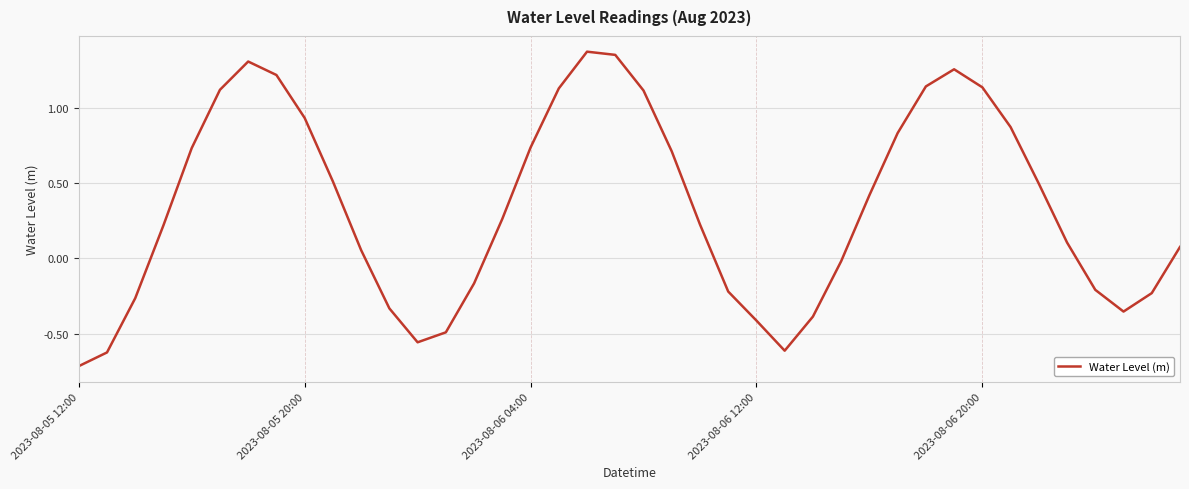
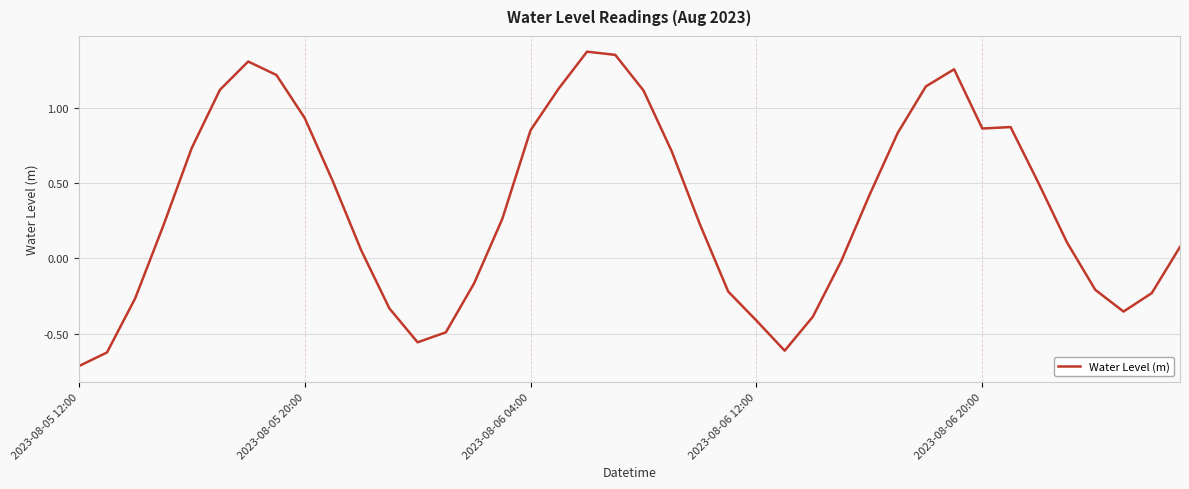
2023-08-06 04:00: 0.73 -> 0.85
2023-08-06 20:00: 1.13 -> 0.86
